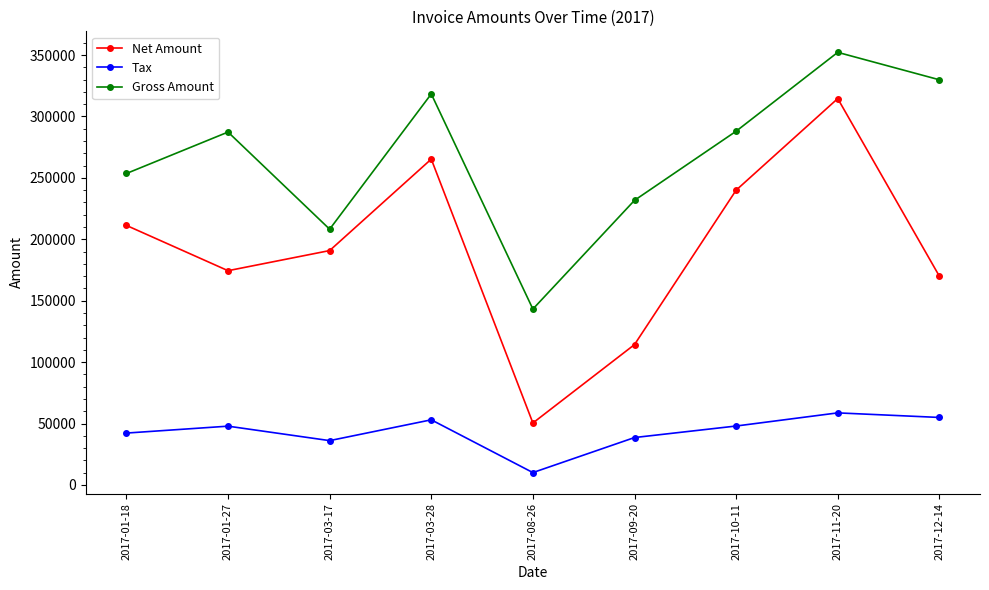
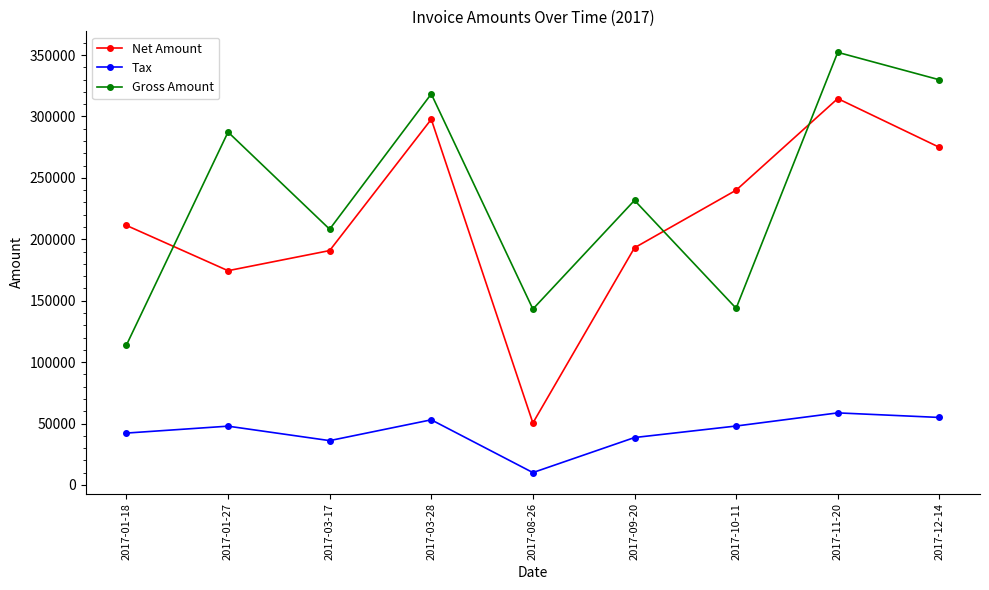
Gross Amount, 2017-01-18: 254000 -> 114000
Net Amount, 2017-03-28: 265000 -> 298000
Net Amount, 2017-09-20: 114000 -> 193000
Gross Amount, 2017-10-11: 288000 -> 144000
Net Amount, 2017-12-14: 170000 -> 275000
